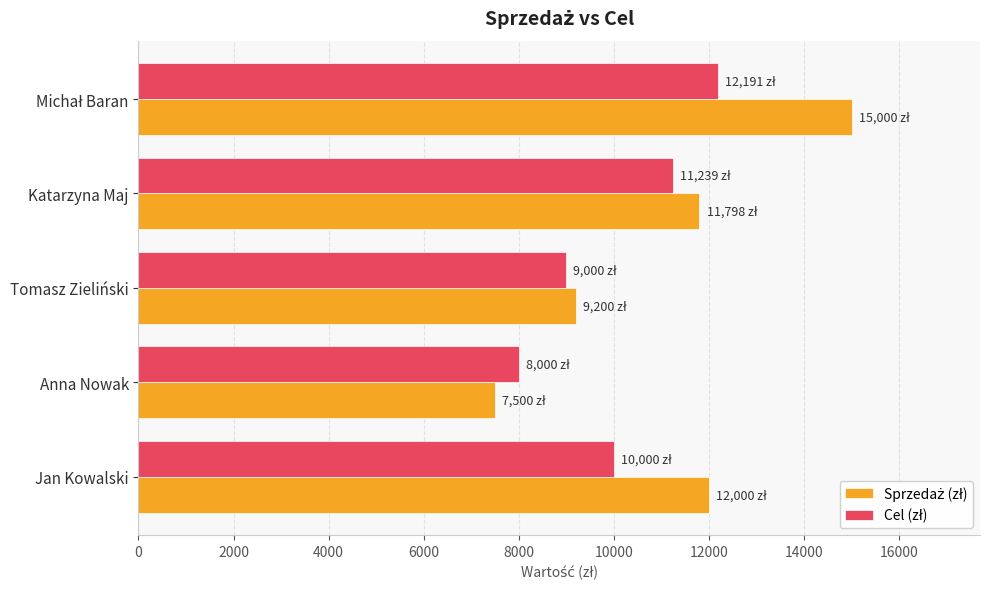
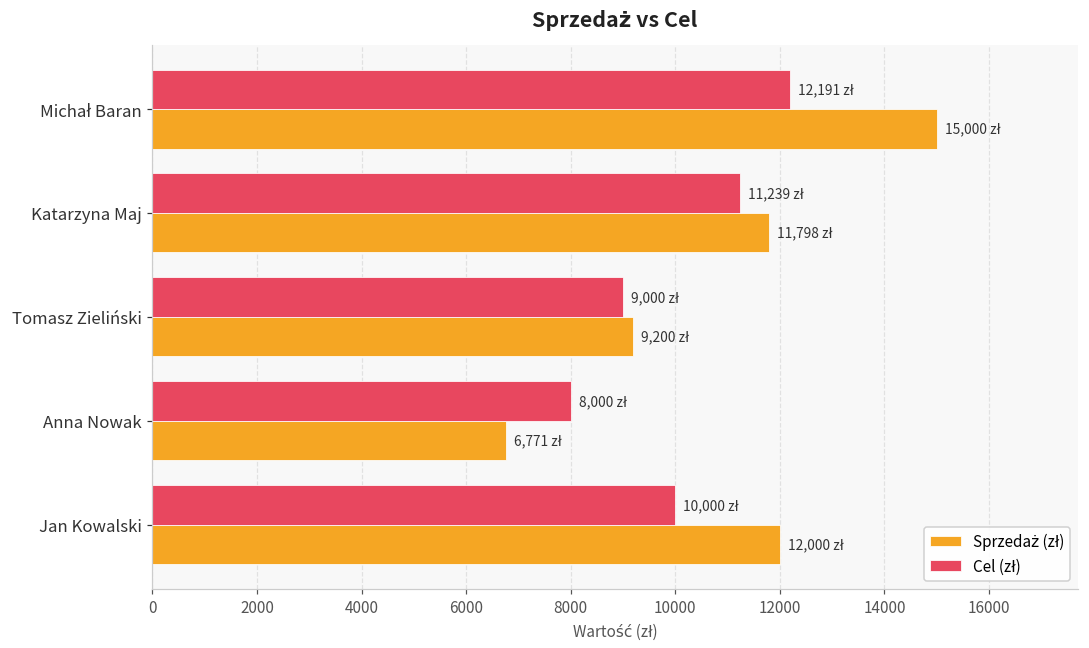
Sprzedaż (zł), Anna Nowak: 7,500 -> 6,771
